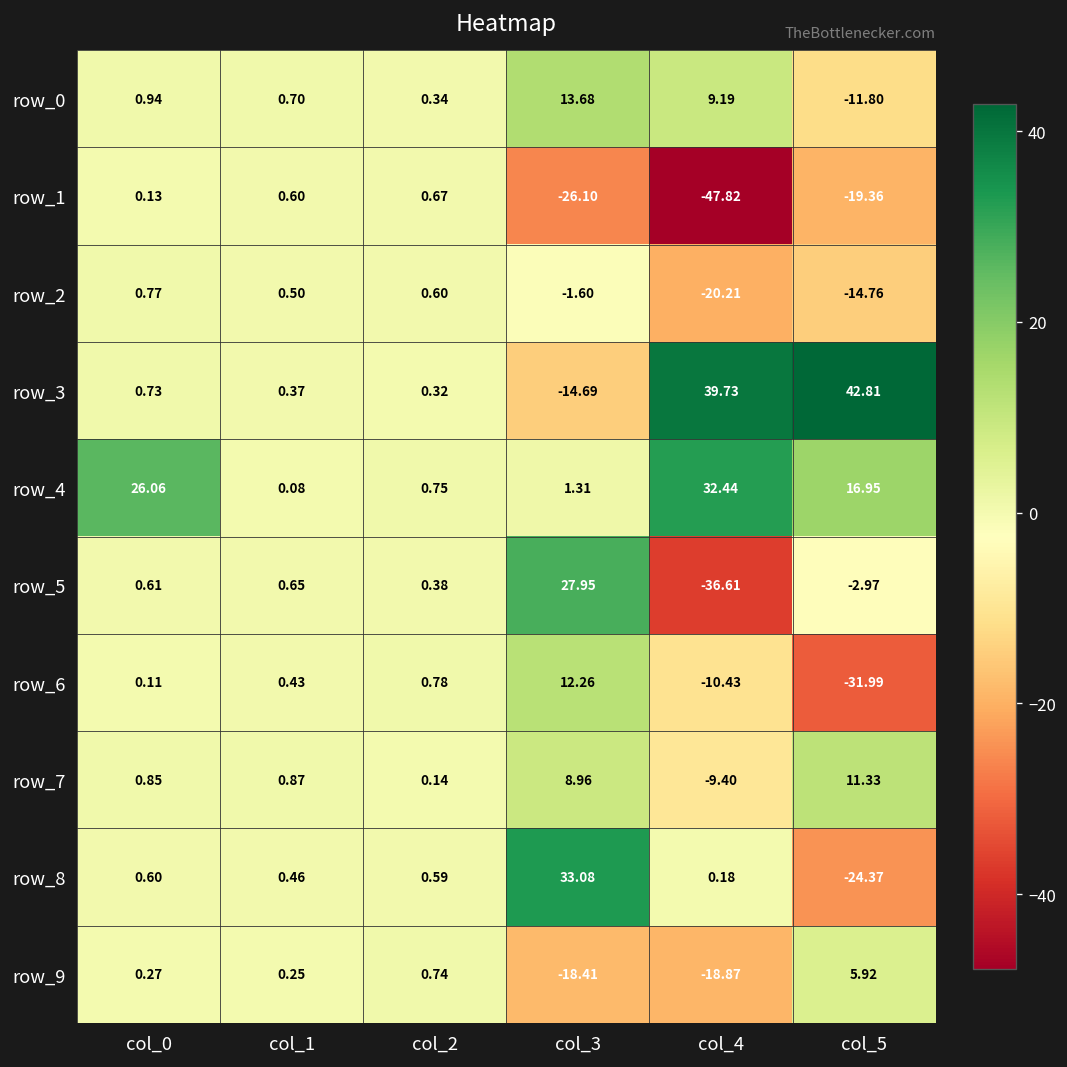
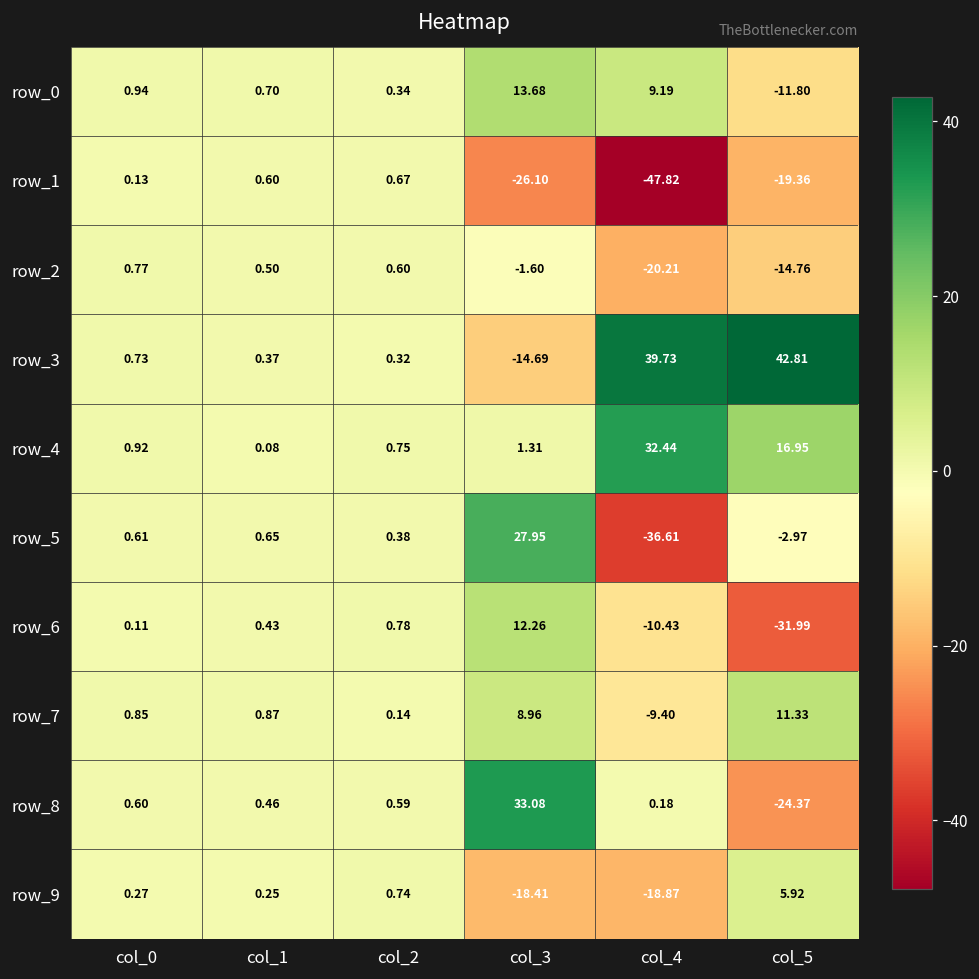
row_4, col_0: 26.06 -> 0.92
